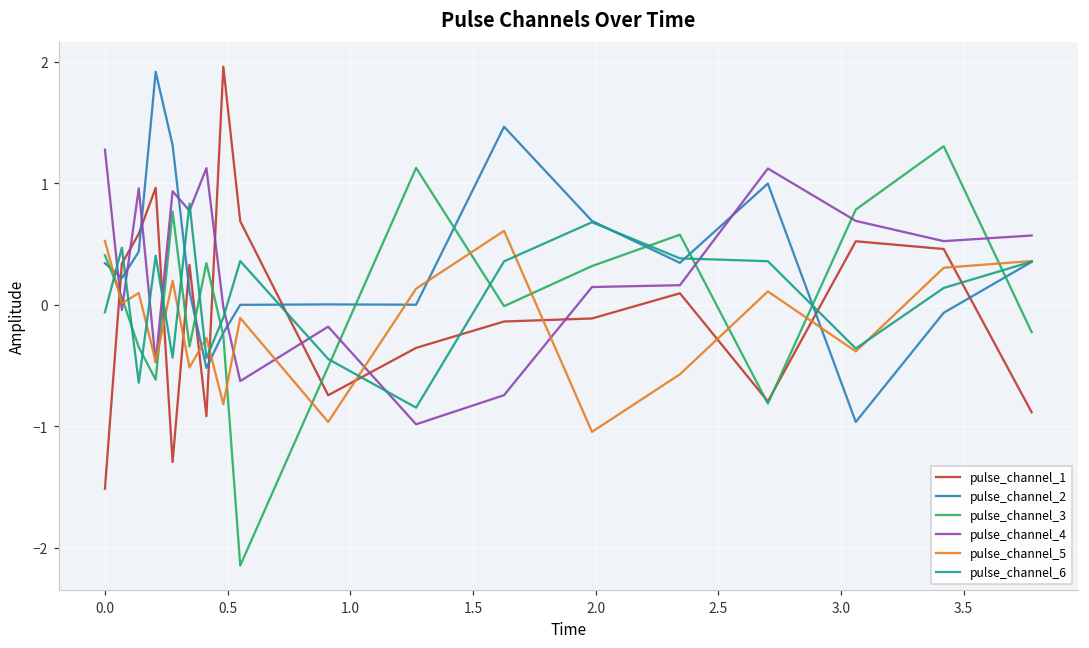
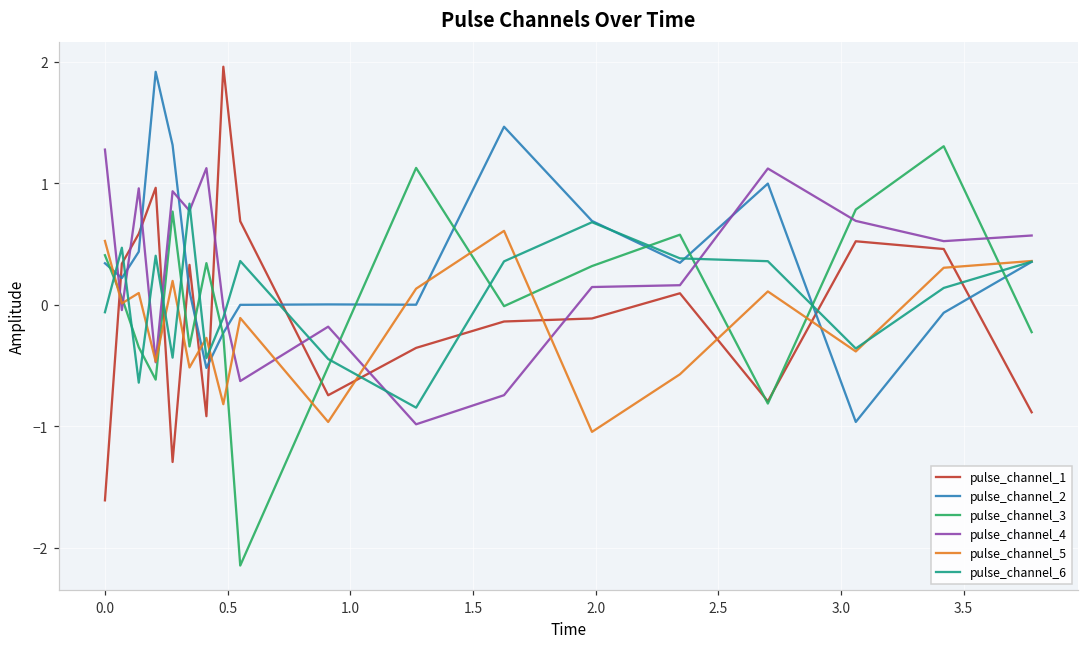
pulse_channel_1, 0.0: -1.51 -> -1.61
